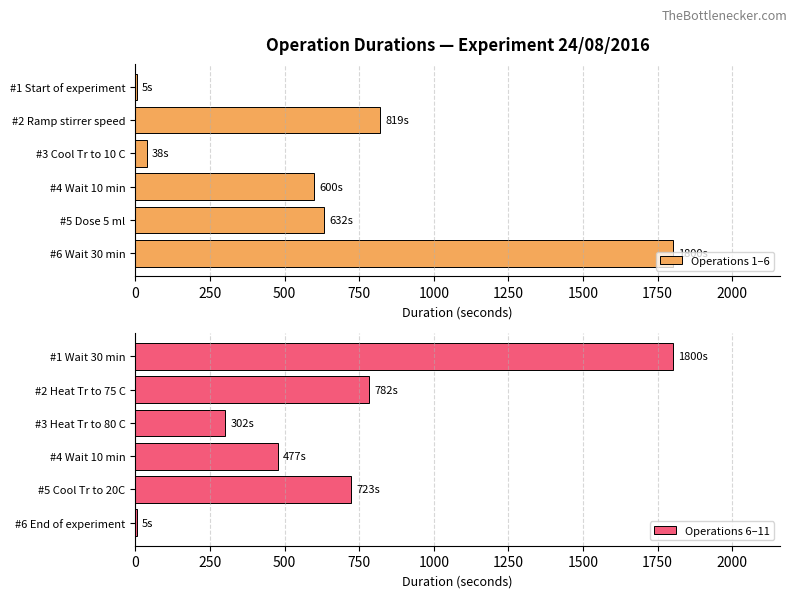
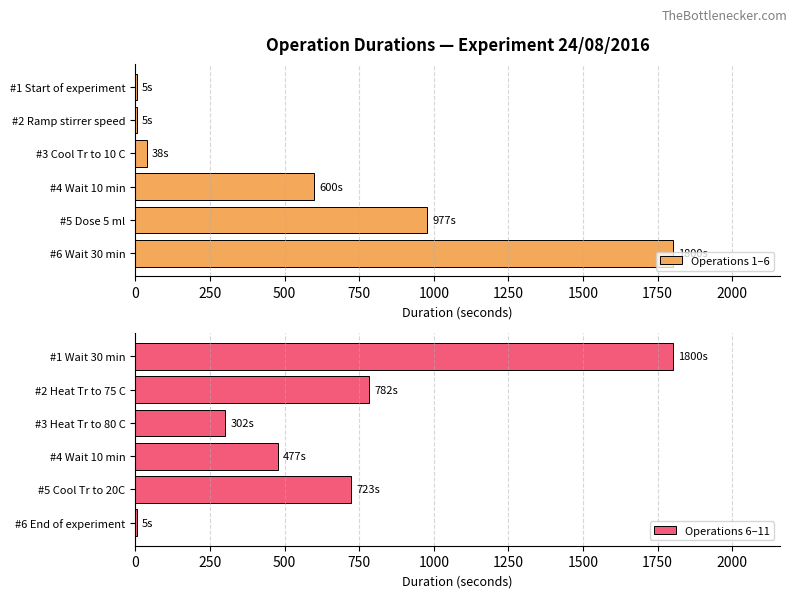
Operation Durations — Experiment 24/08/2016, #2 Ramp stirrer speed: 819s -> 5s
Operation Durations — Experiment 24/08/2016, #5 Dose 5 ml: 632s -> 977s
